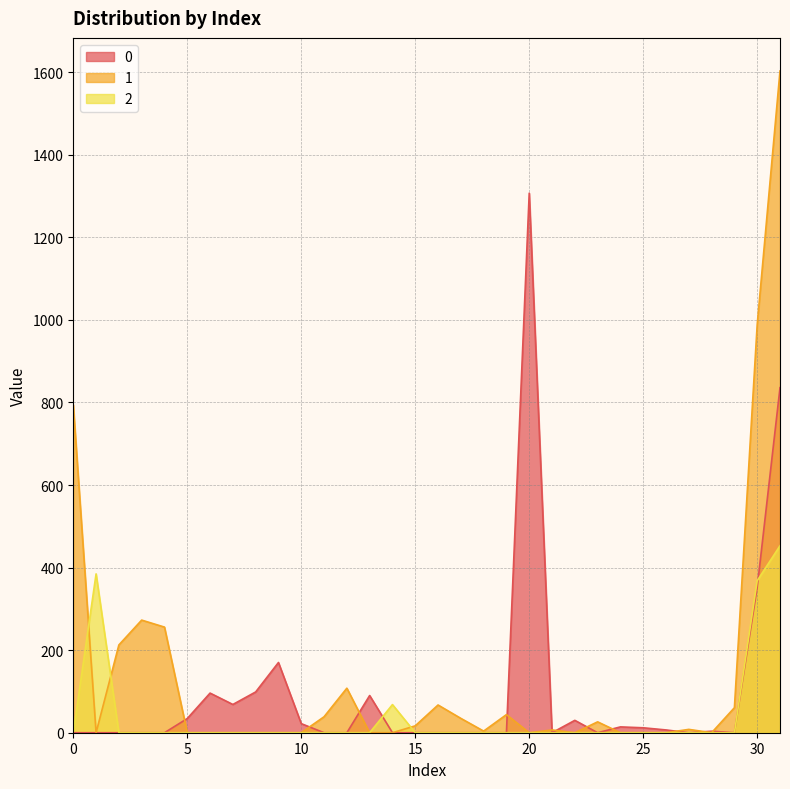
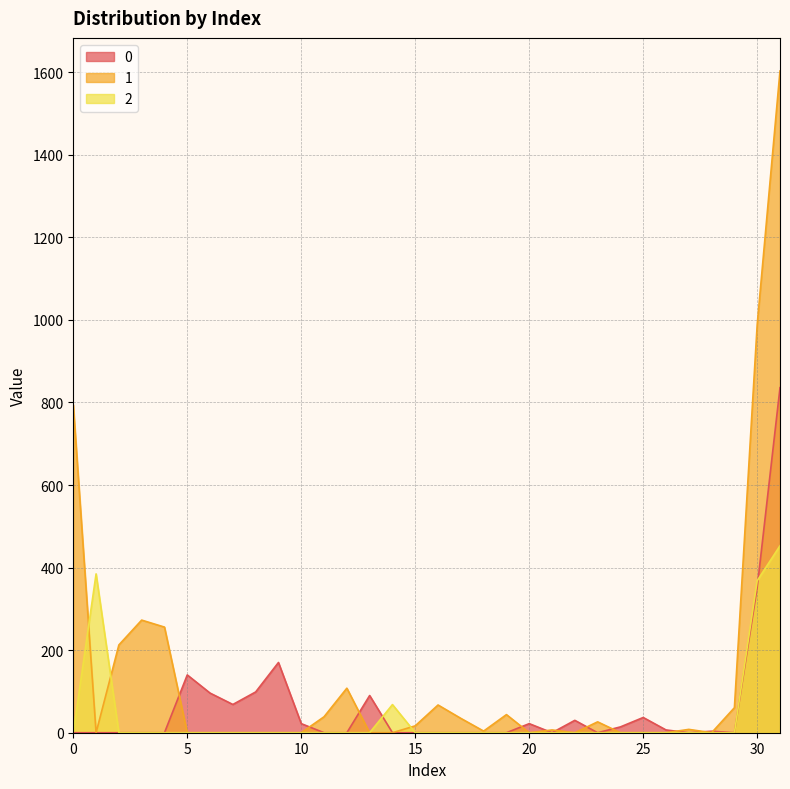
0, 5: 30 -> 140
0, 20: 1310 -> 20
0, 25: 10 -> 40
